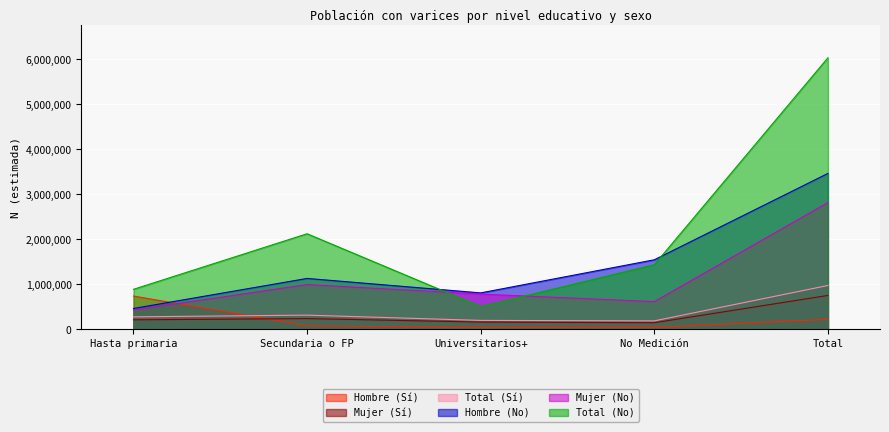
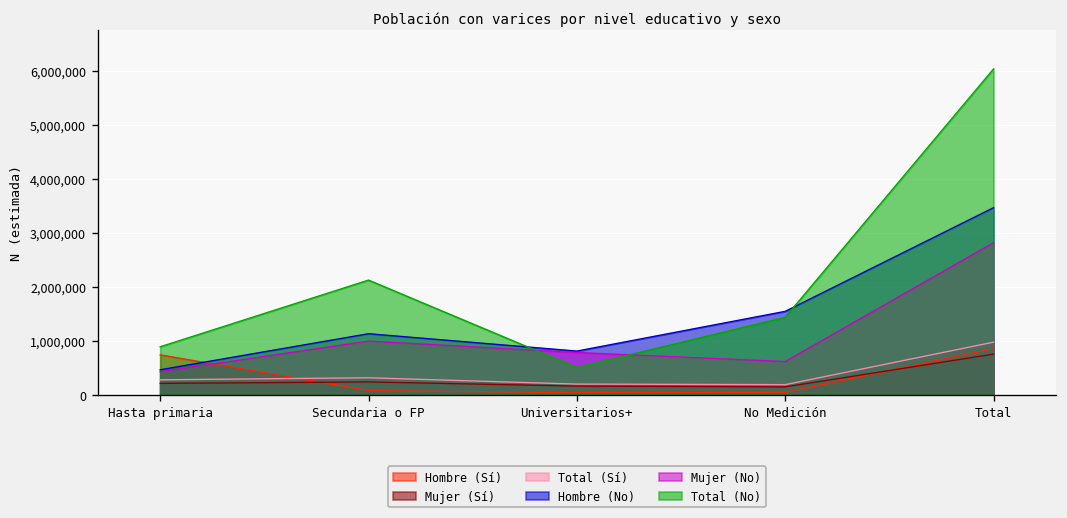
Hombre (Sí), Total: 200,000 -> 900,000
